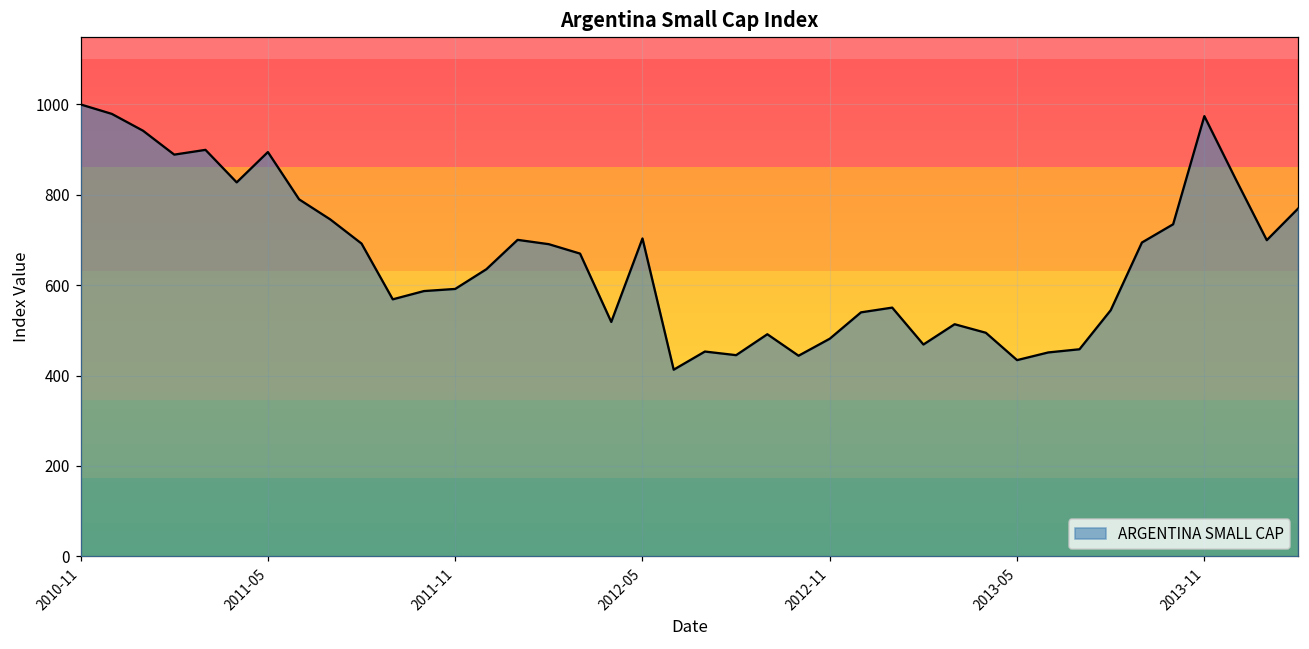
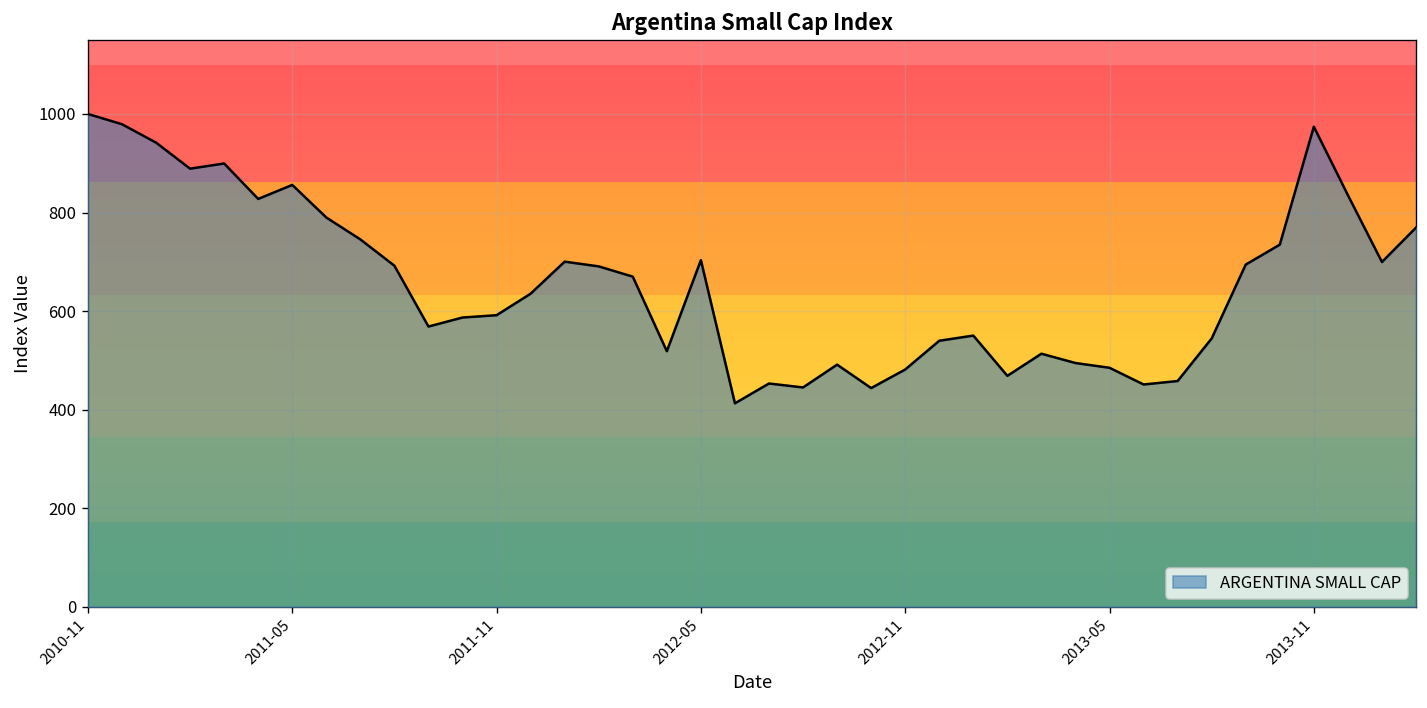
2011-05: 890 -> 860
2013-05: 430 -> 490
